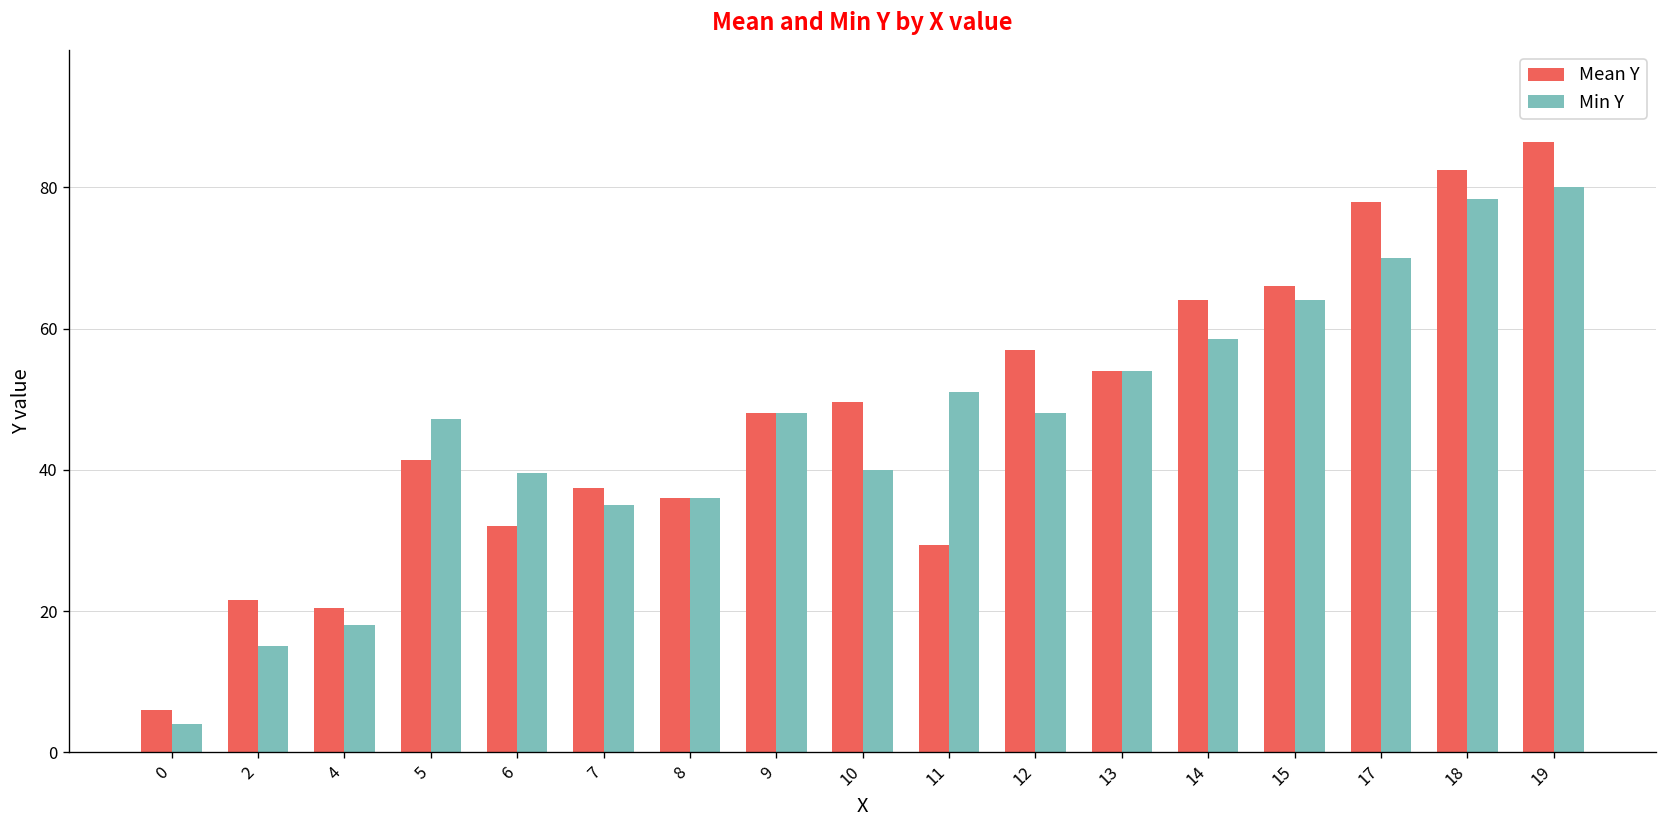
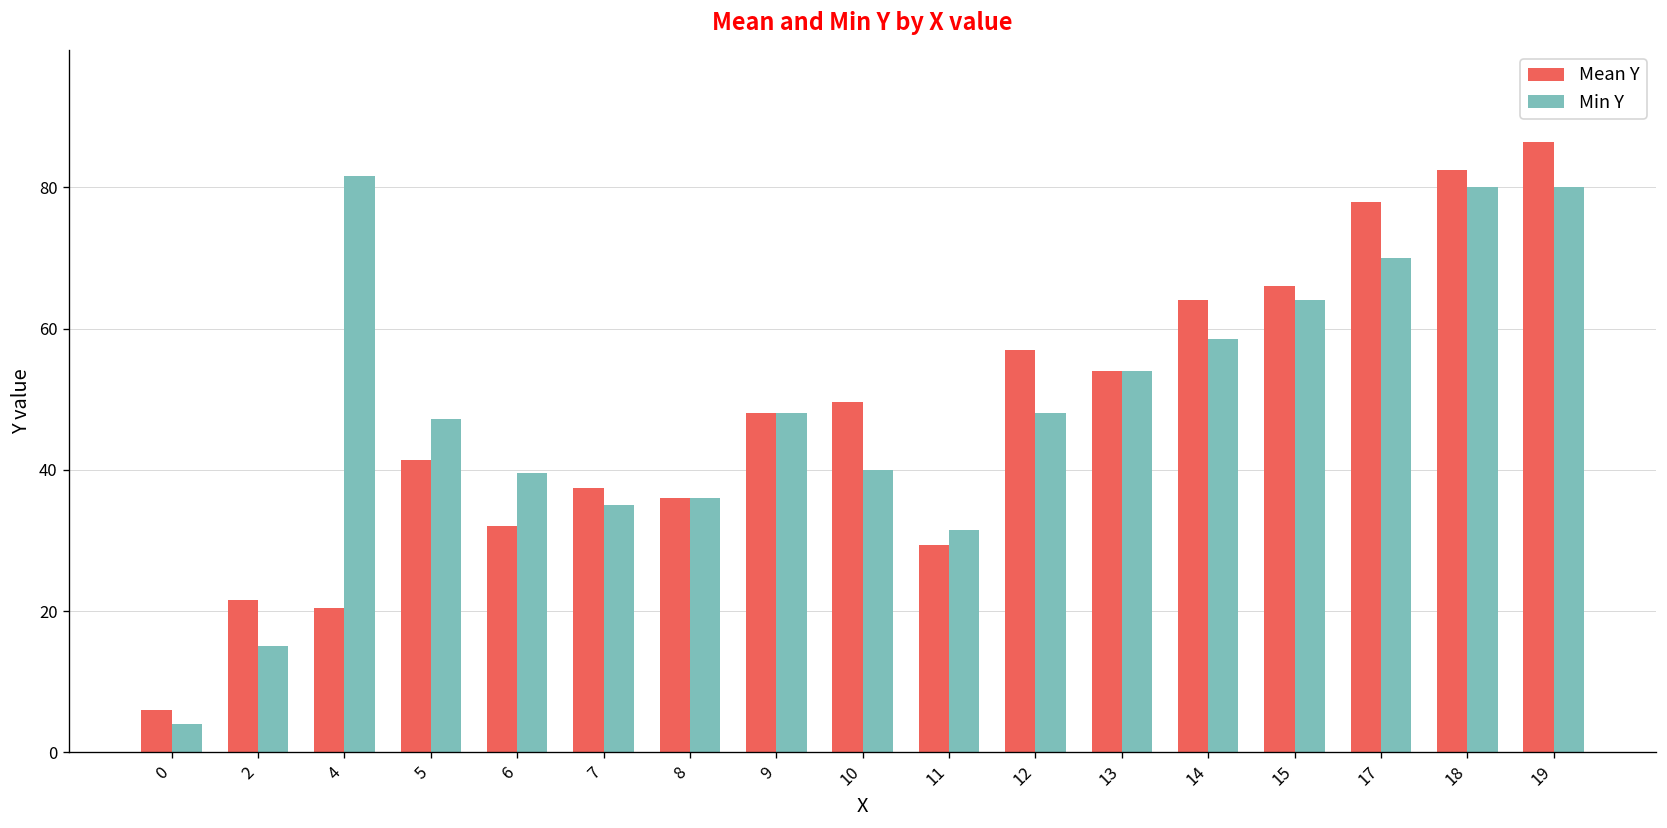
Min Y, 4: 18 -> 82
Min Y, 11: 51 -> 32
Min Y, 18: 78 -> 80
